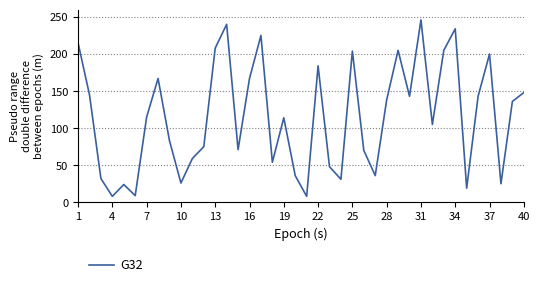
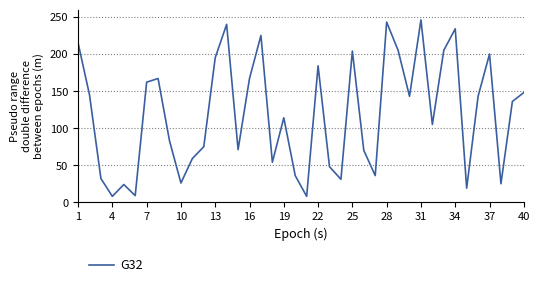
7: 120 -> 160
13: 210 -> 200
28: 140 -> 240
